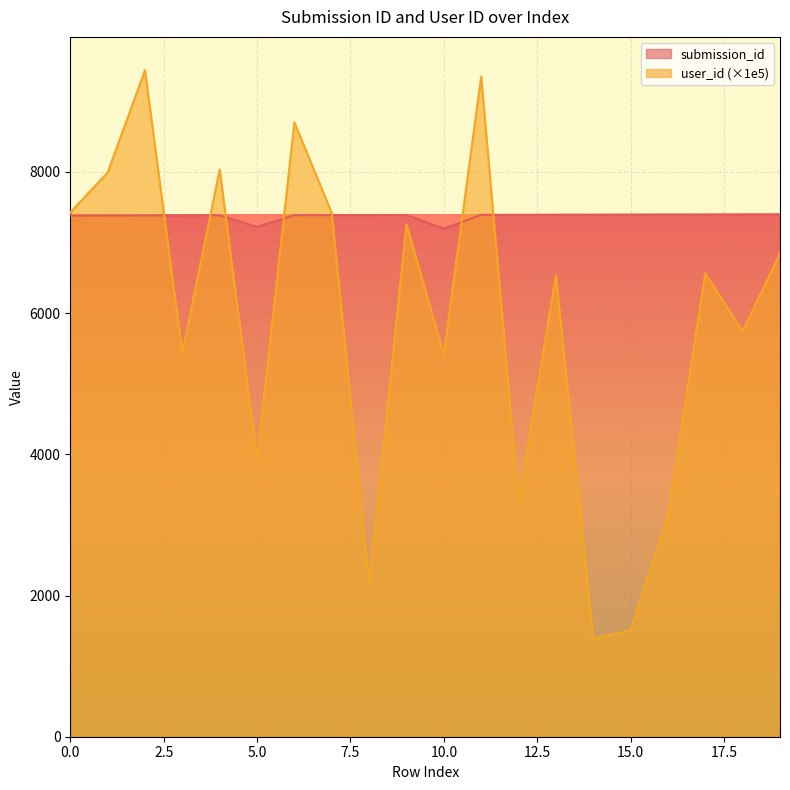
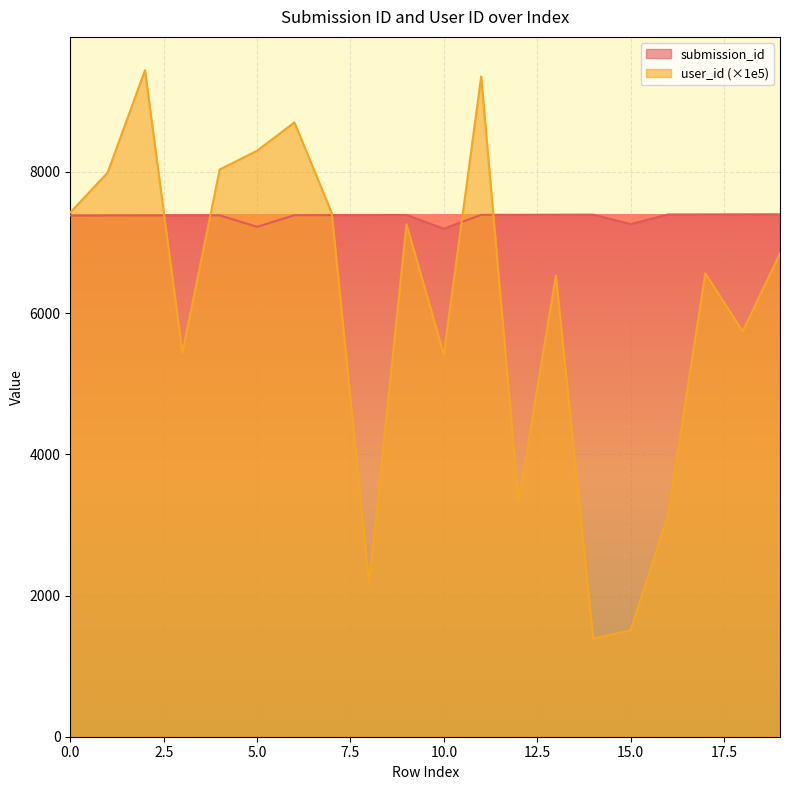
user_id (×1e5), 5.0: 3900 -> 8300
submission_id, 15.0: 7400 -> 7300
